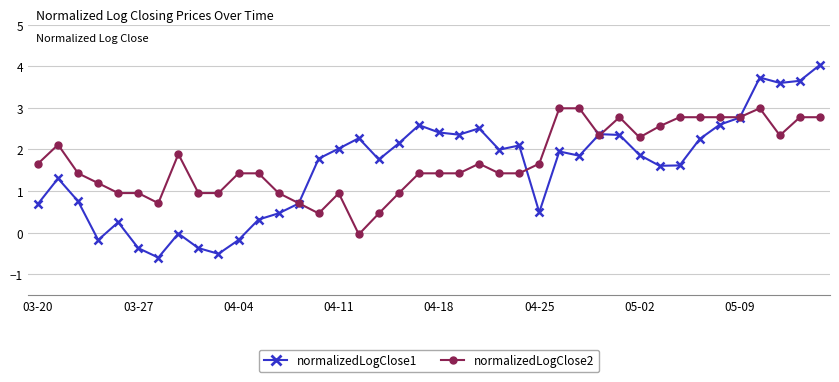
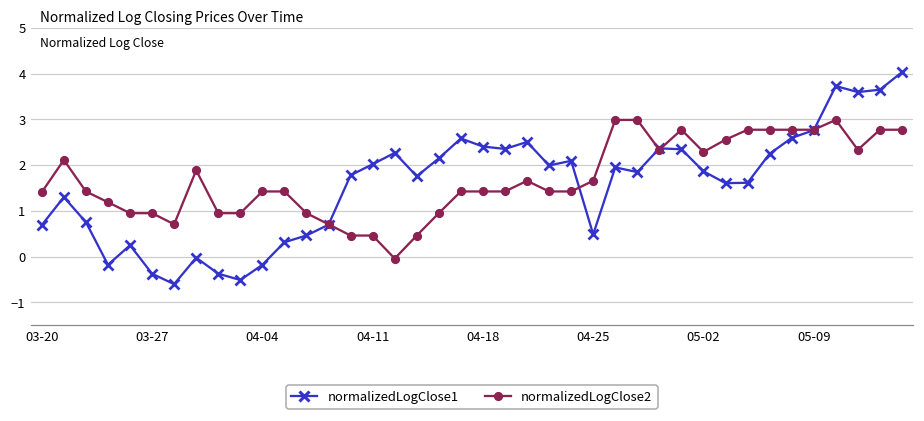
normalizedLogClose2, 03-20: 1.7 -> 1.4
normalizedLogClose2, 04-11: 0.9 -> 0.5
